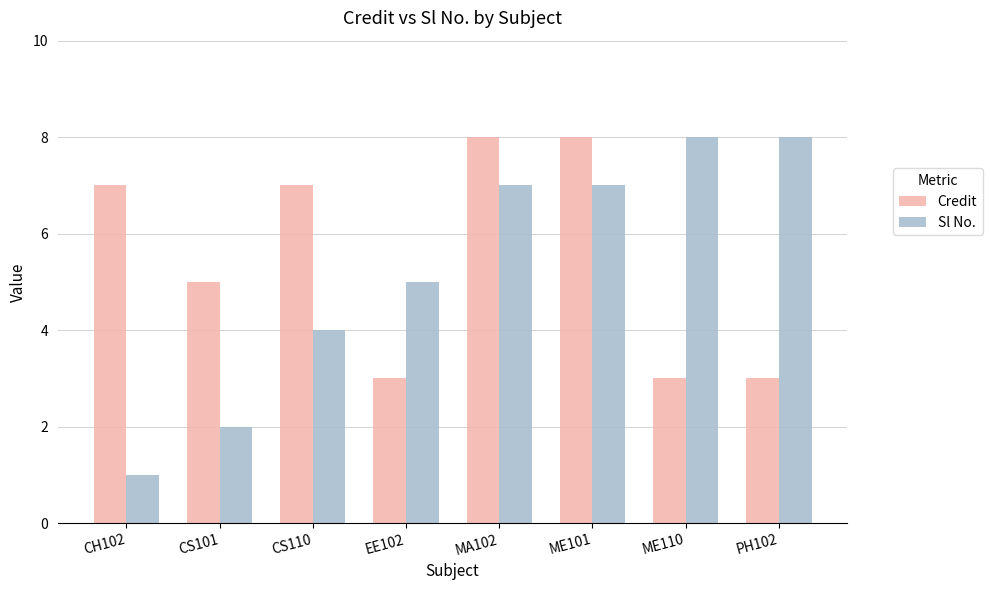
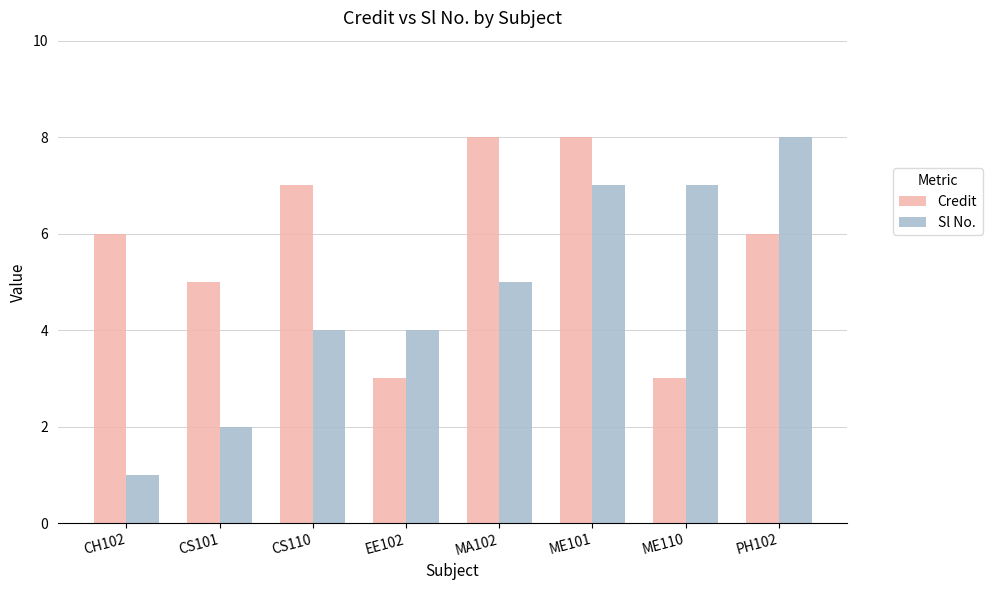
Credit, CH102: 7 -> 6
Sl No., EE102: 5 -> 4
Sl No., MA102: 7 -> 5
Sl No., ME110: 8 -> 7
Credit, PH102: 3 -> 6
